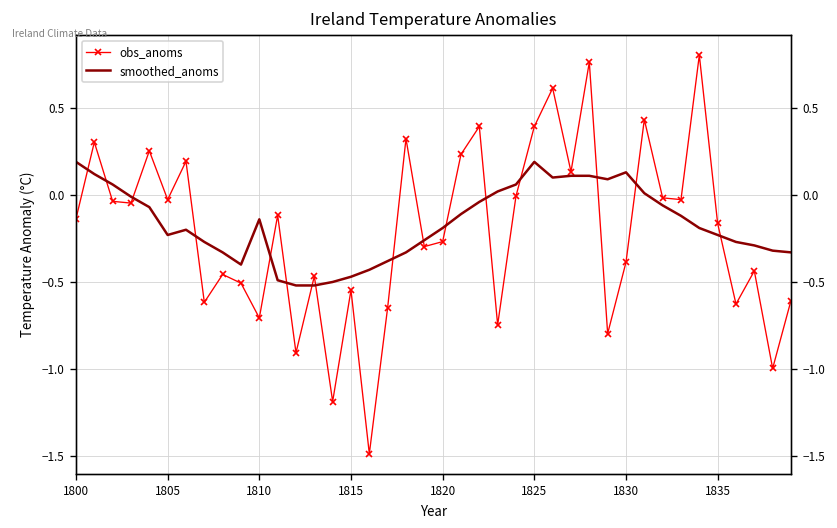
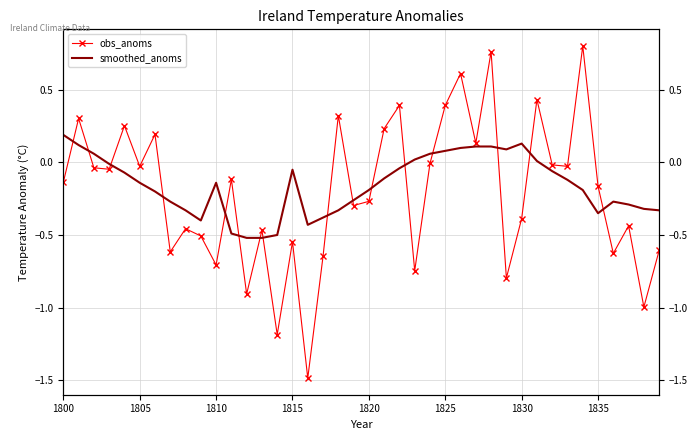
smoothed_anoms, 1805: -0.23 -> -0.14
smoothed_anoms, 1815: -0.47 -> -0.05
smoothed_anoms, 1825: 0.19 -> 0.08
smoothed_anoms, 1835: -0.23 -> -0.35
